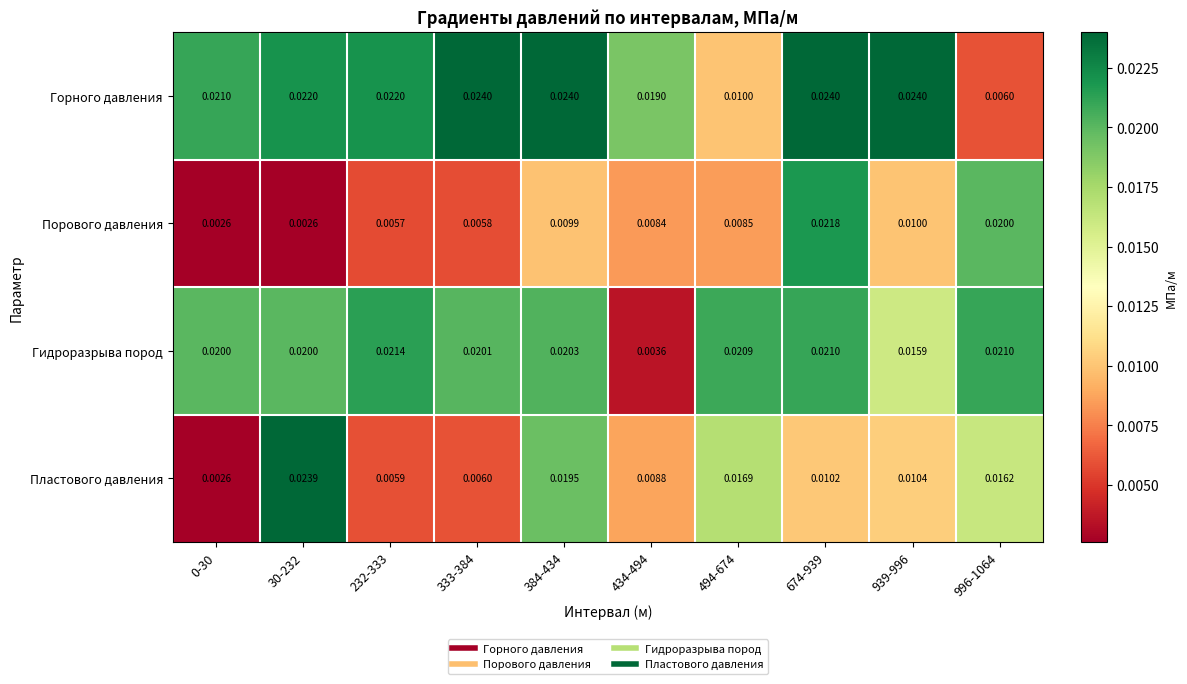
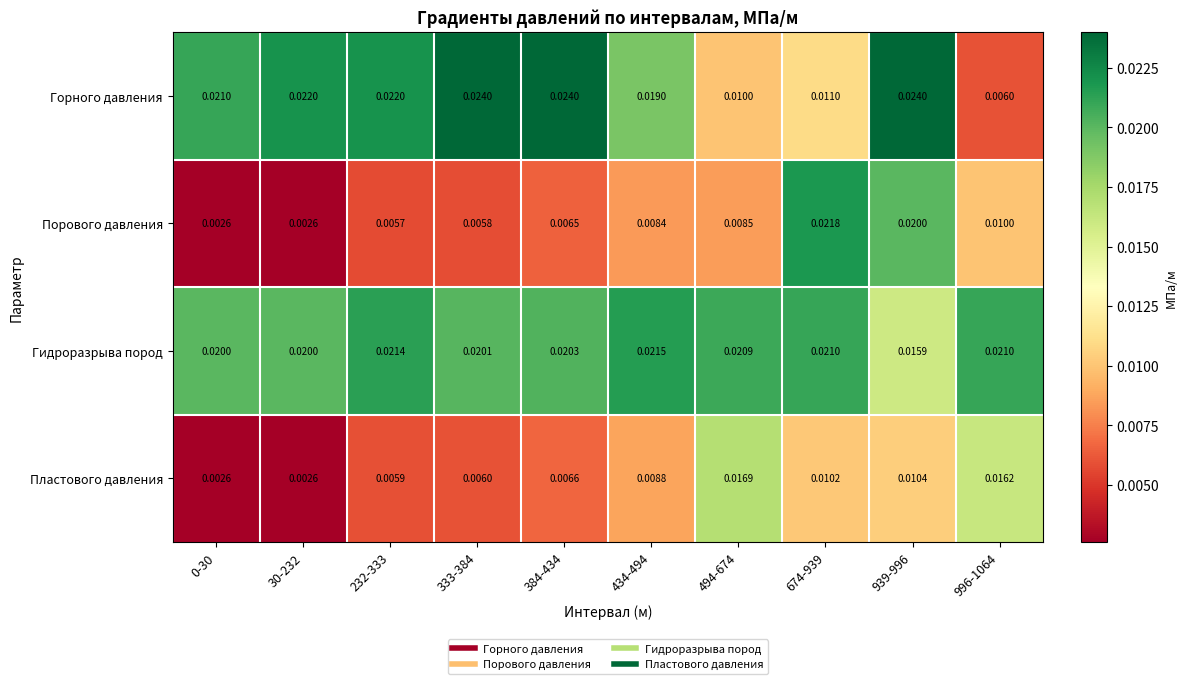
Горного давления, 674-939: 0.0240 -> 0.0110
Порового давления, 384-434: 0.0099 -> 0.0065
Порового давления, 939-996: 0.0100 -> 0.0200
Порового давления, 996-1064: 0.0200 -> 0.0100
Гидроразрыва пород, 434-494: 0.0036 -> 0.0215
Пластового давления, 30-232: 0.0239 -> 0.0026
Пластового давления, 384-434: 0.0195 -> 0.0066
